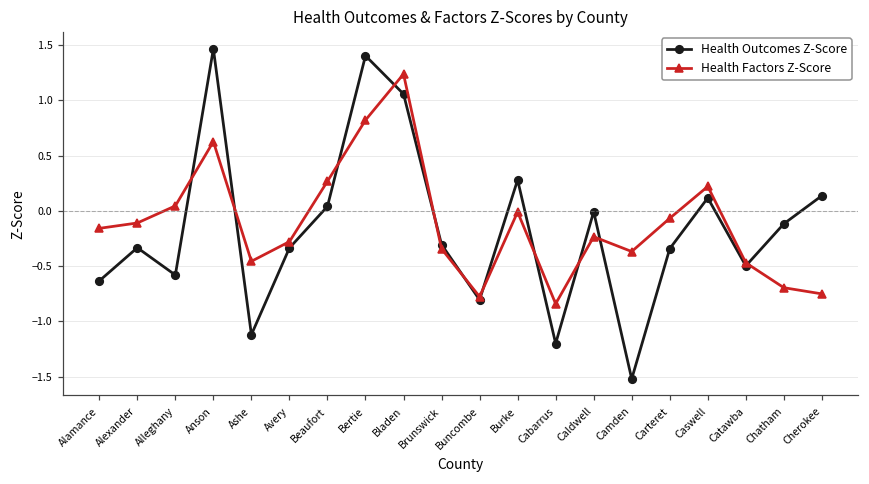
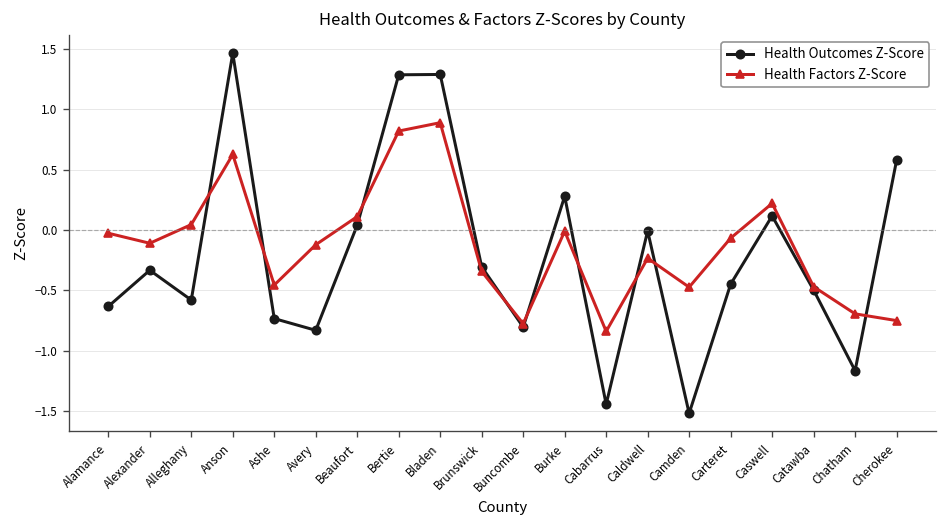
Health Factors Z-Score, Alamance: -0.16 -> -0.03
Health Outcomes Z-Score, Ashe: -1.12 -> -0.73
Health Outcomes Z-Score, Avery: -0.34 -> -0.83
Health Factors Z-Score, Avery: -0.28 -> -0.12
Health Factors Z-Score, Beaufort: 0.27 -> 0.11
Health Outcomes Z-Score, Bertie: 1.40 -> 1.29
Health Outcomes Z-Score, Bladen: 1.06 -> 1.29
Health Factors Z-Score, Bladen: 1.24 -> 0.89
Health Outcomes Z-Score, Cabarrus: -1.20 -> -1.44
Health Factors Z-Score, Camden: -0.37 -> -0.47
Health Outcomes Z-Score, Carteret: -0.34 -> -0.45
Health Outcomes Z-Score, Chatham: -0.12 -> -1.17
Health Outcomes Z-Score, Cherokee: 0.14 -> 0.58
